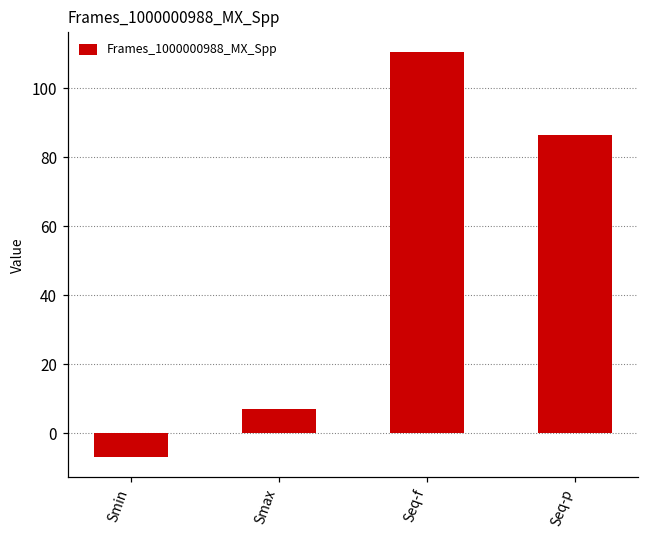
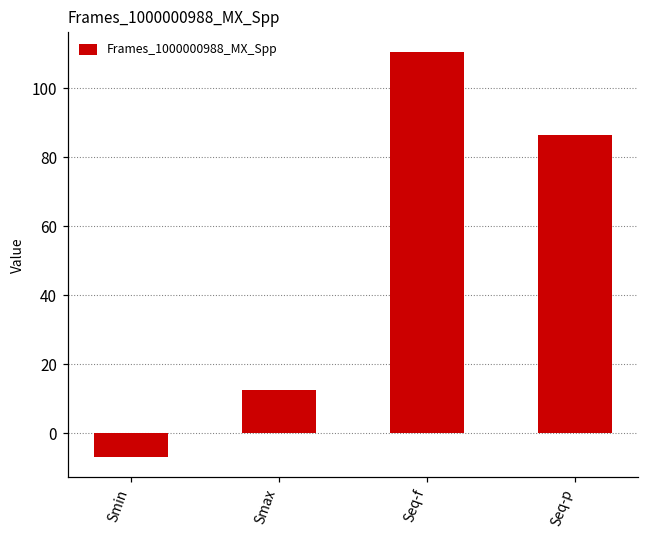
Smax: 7 -> 13
